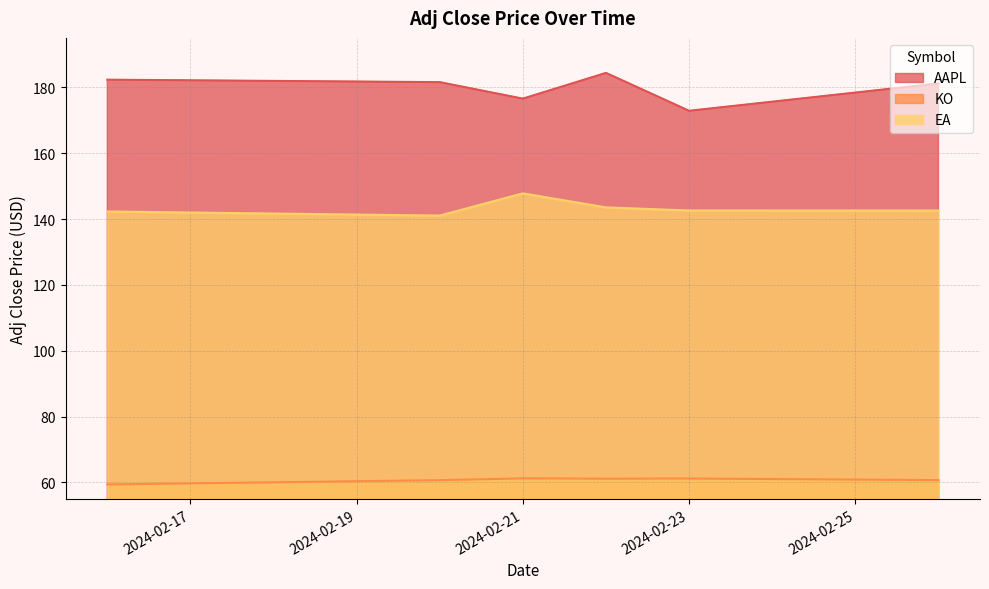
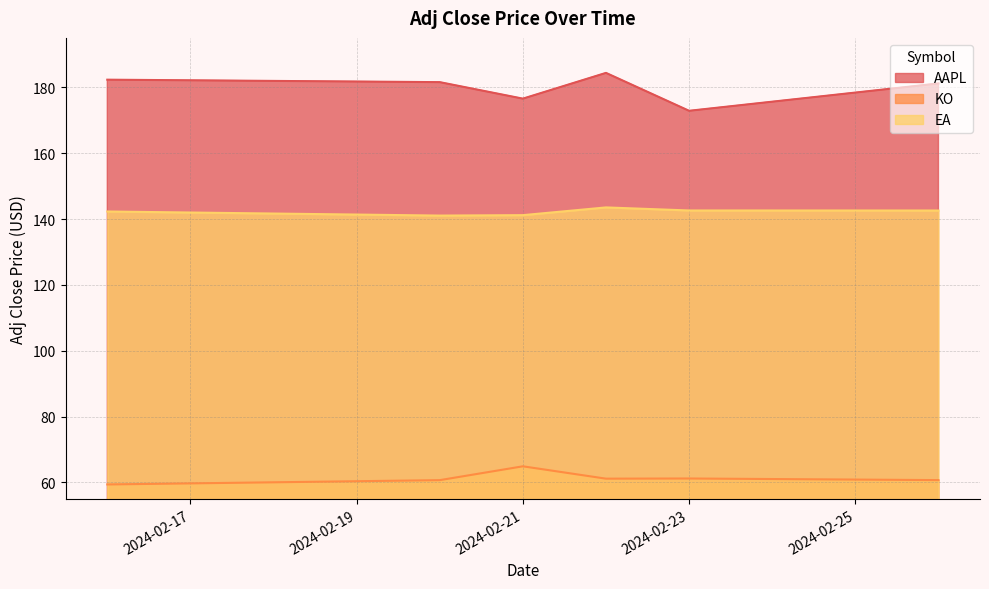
KO, 2024-02-21: 61 -> 65
EA, 2024-02-21: 148 -> 141
